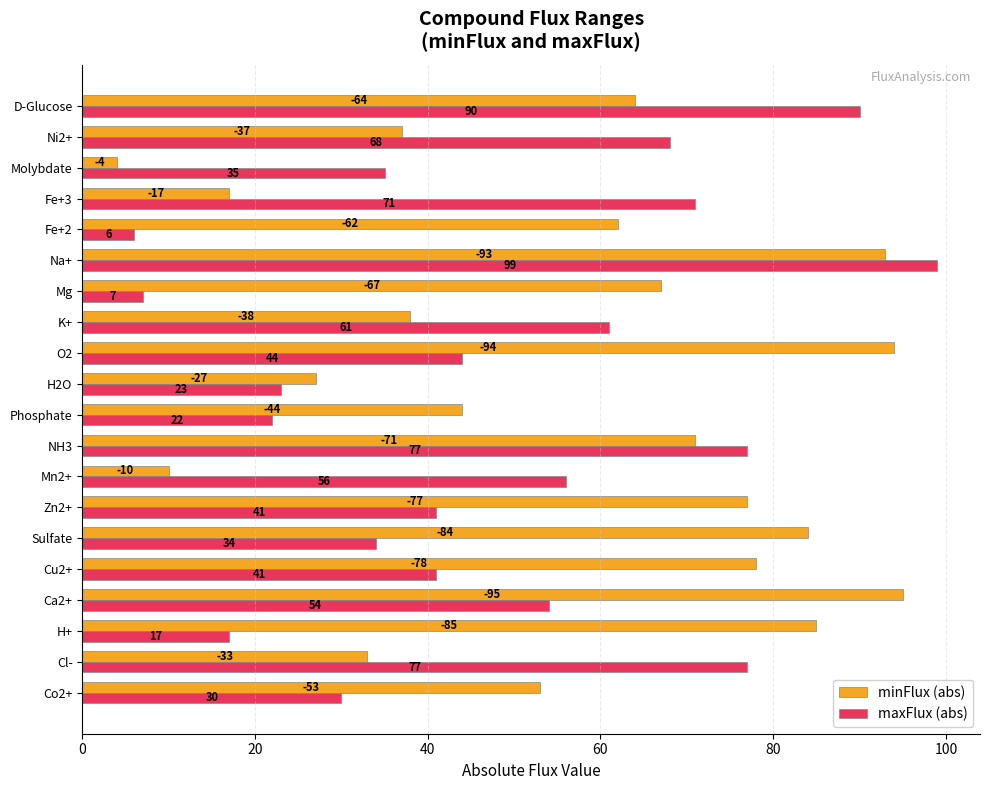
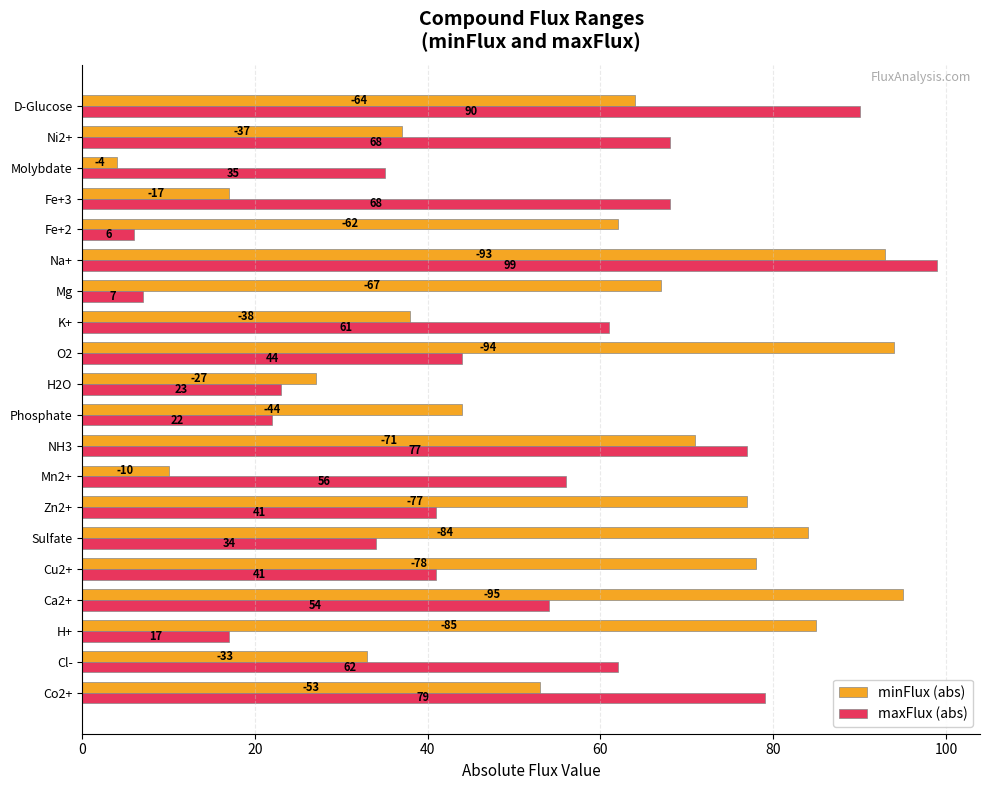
maxFlux (abs), Fe+3: 71 -> 68
maxFlux (abs), Cl-: 77 -> 62
maxFlux (abs), Co2+: 30 -> 79
